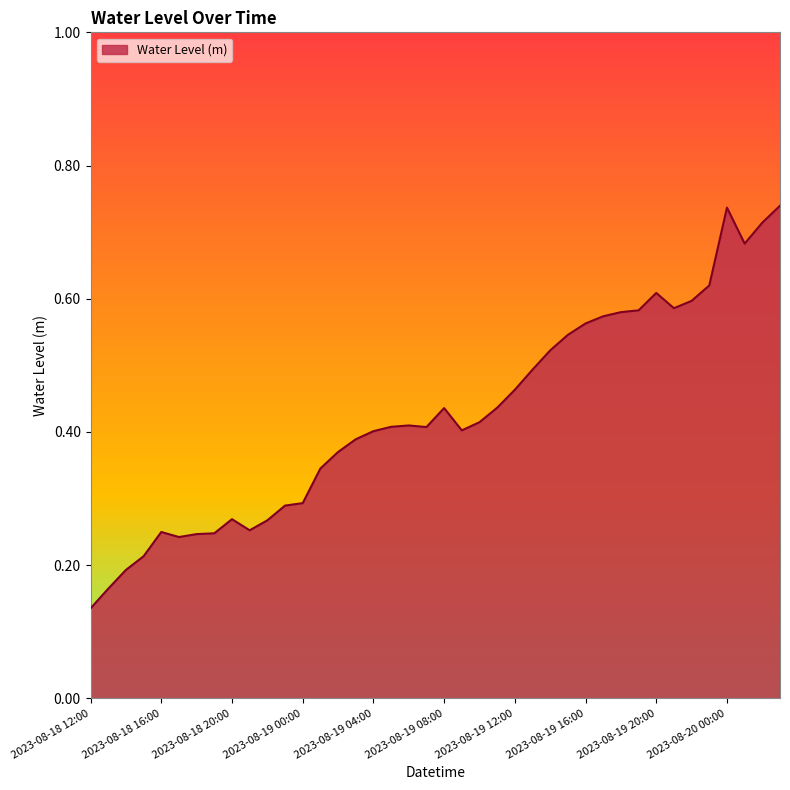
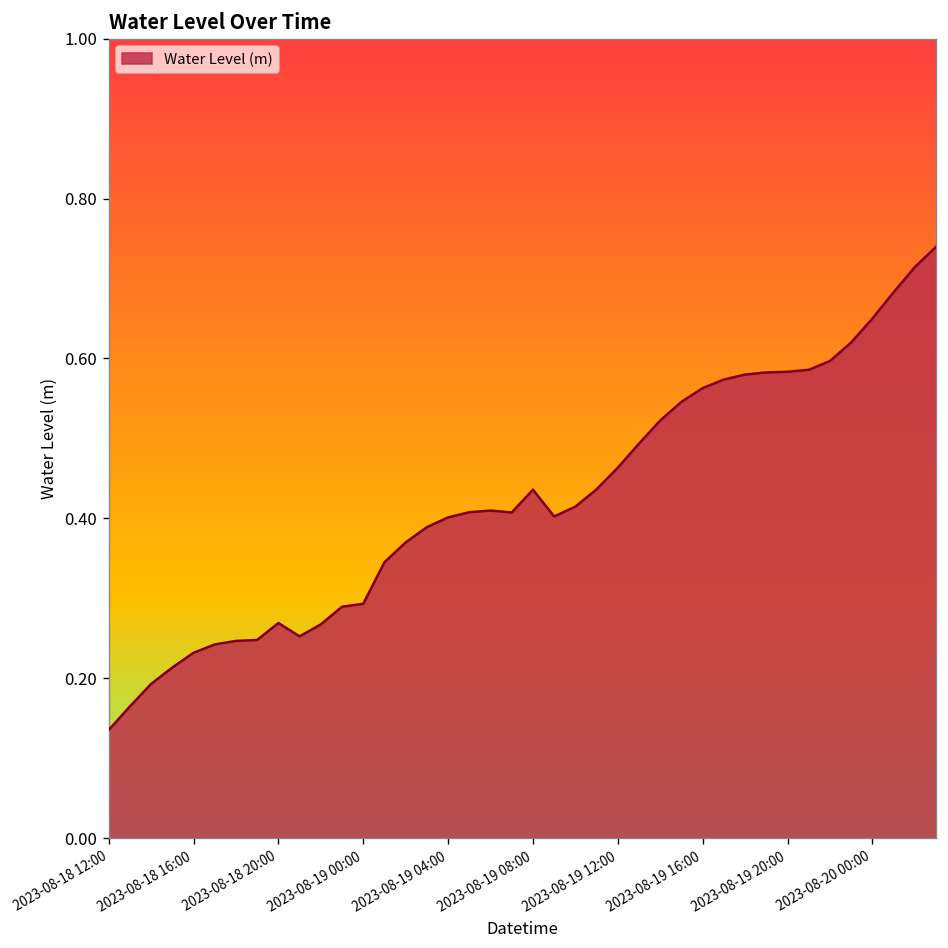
2023-08-18 16:00: 0.25 -> 0.23
2023-08-19 20:00: 0.61 -> 0.58
2023-08-20 00:00: 0.74 -> 0.65
